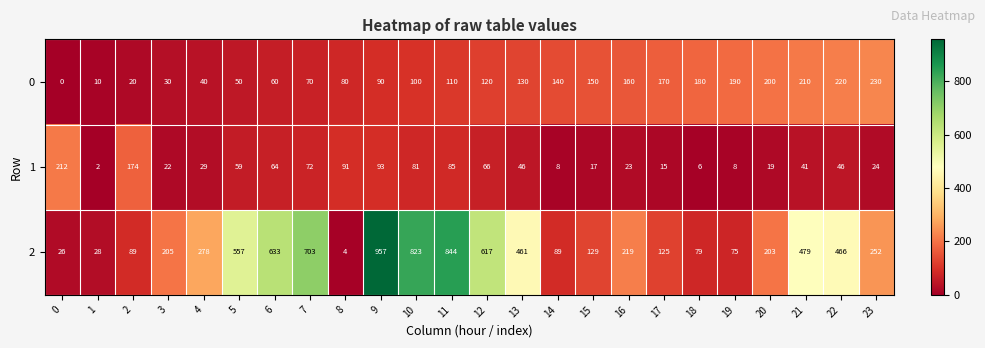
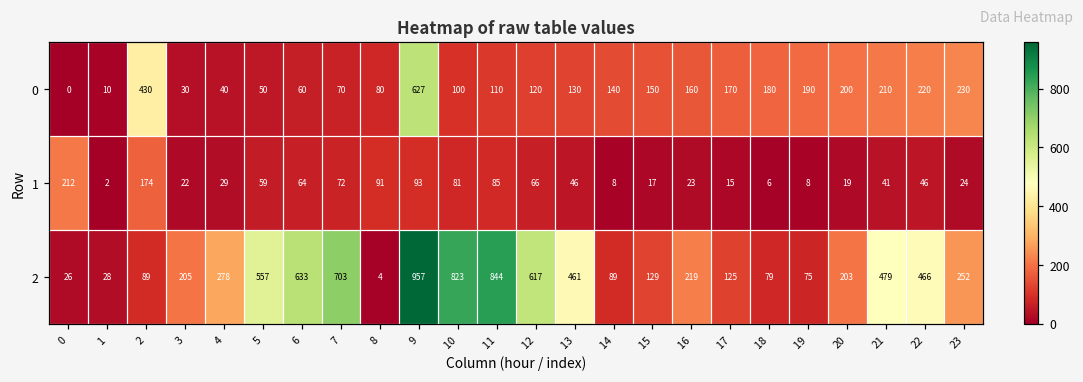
0, 2: 20 -> 430
0, 9: 90 -> 627
